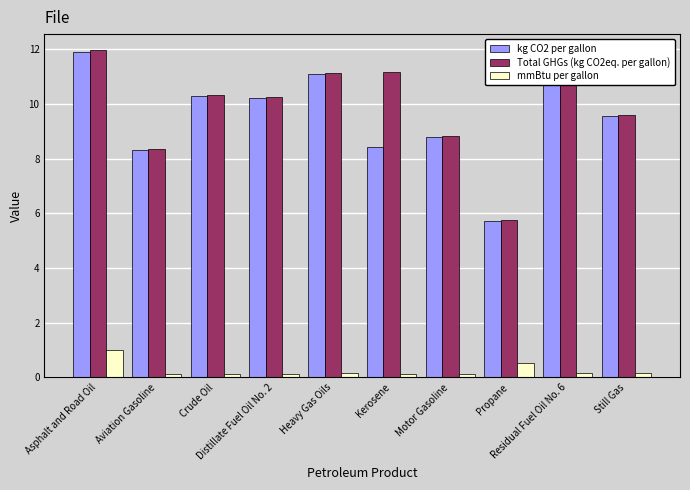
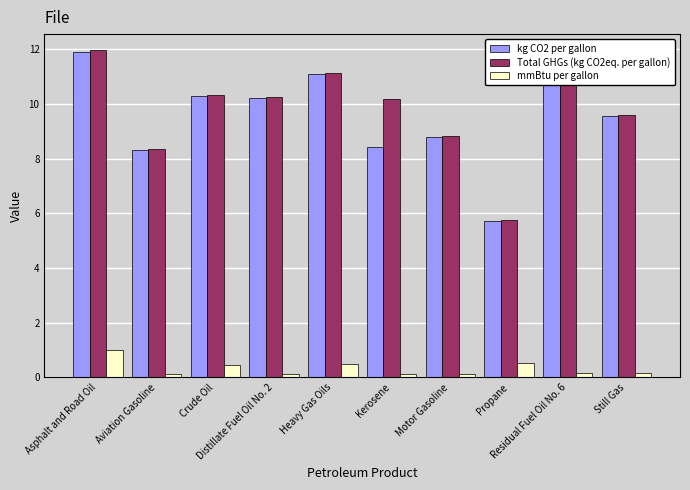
mmBtu per gallon, Crude Oil: 0.1 -> 0.4
mmBtu per gallon, Heavy Gas Oils: 0.1 -> 0.5
Total GHGs (kg CO2eq. per gallon), Kerosene: 11.2 -> 10.2
